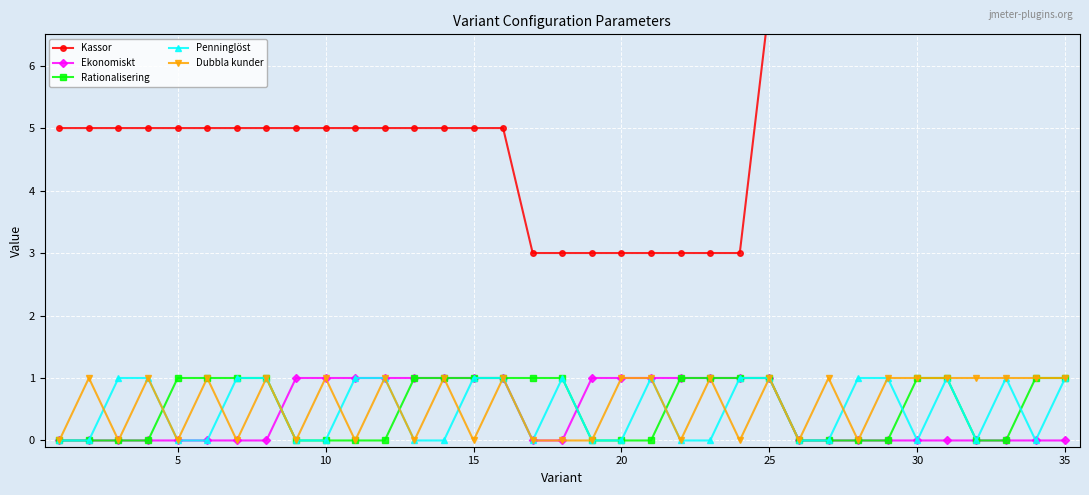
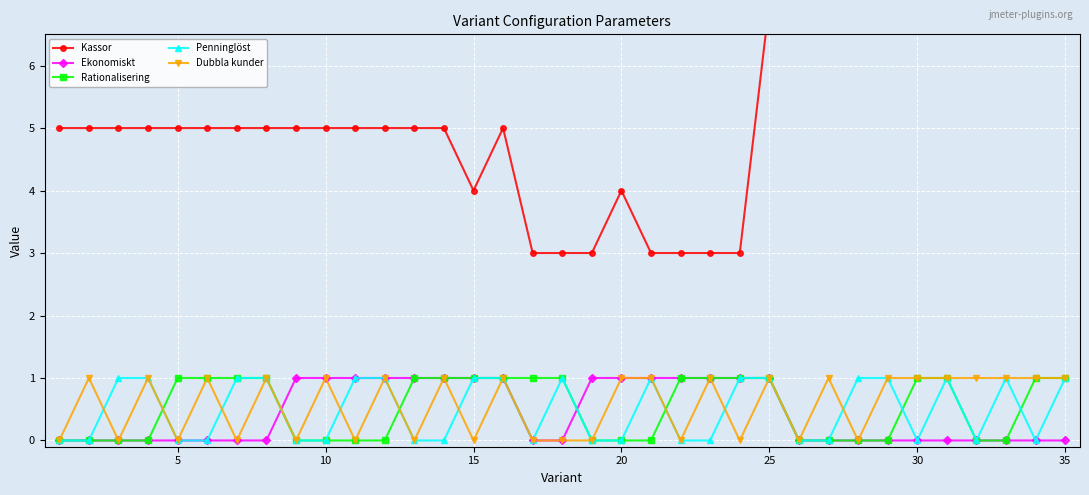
Kassor, 15: 5 -> 4
Kassor, 20: 3 -> 4
